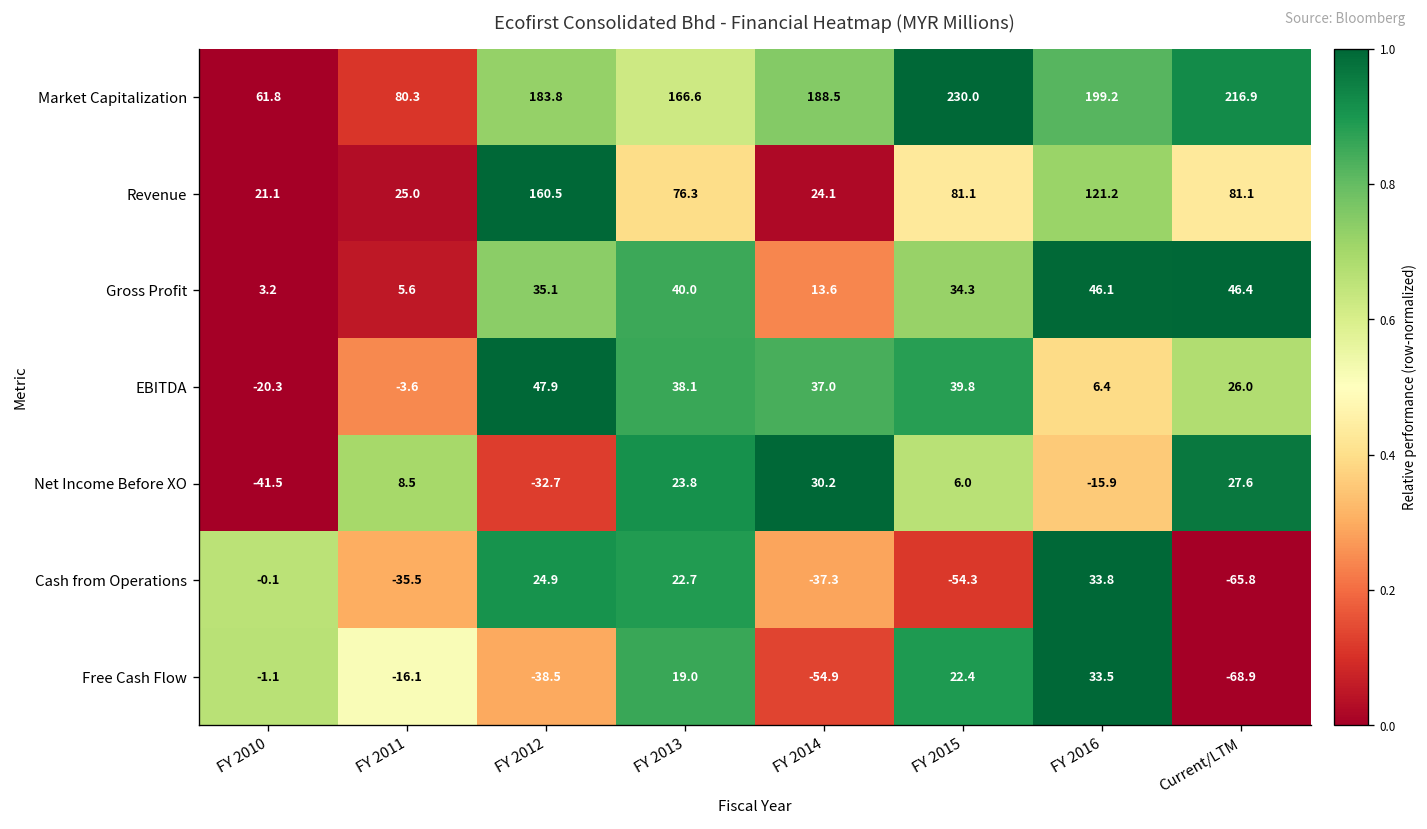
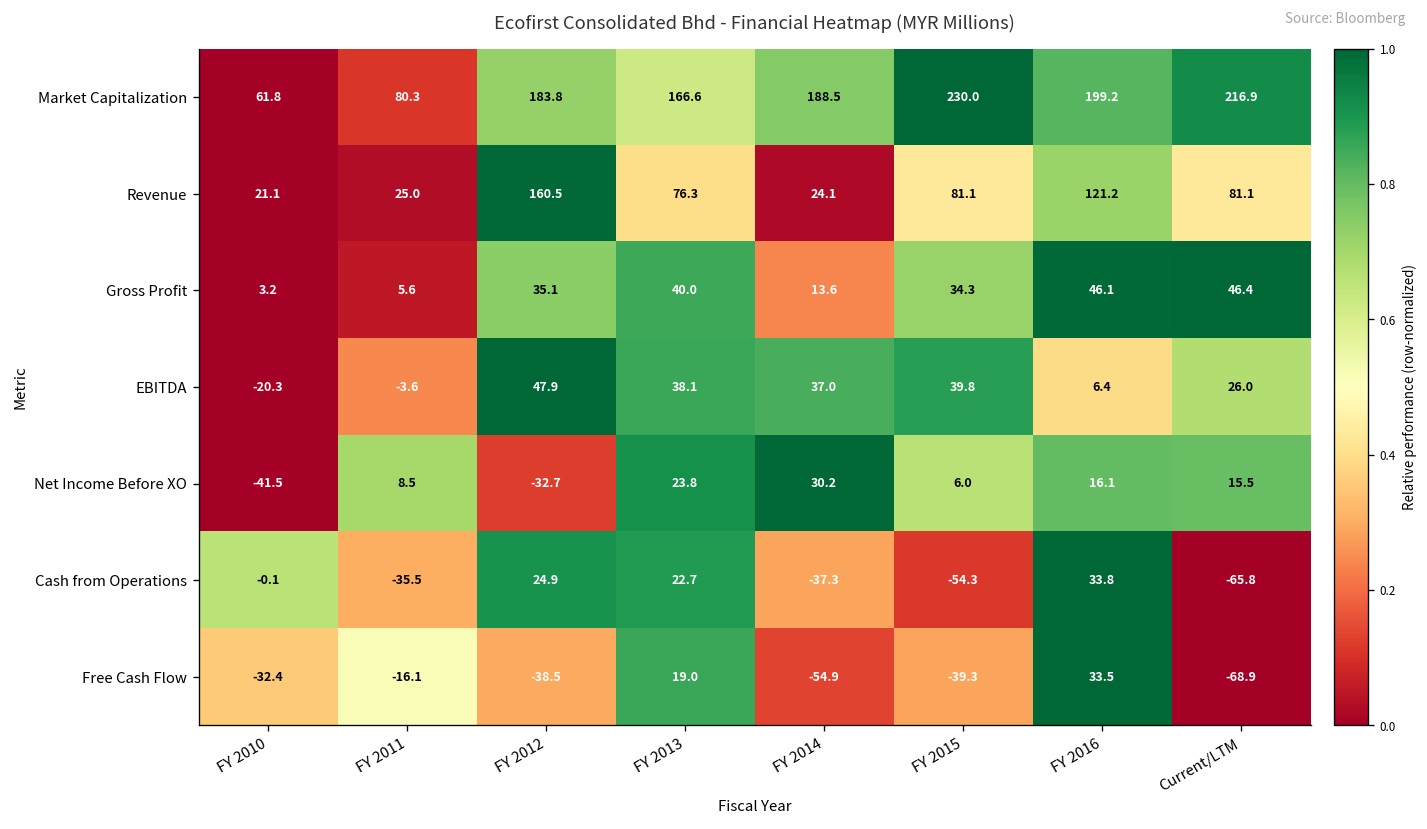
Net Income Before XO, FY 2016: -15.9 -> 16.1
Net Income Before XO, Current/LTM: 27.6 -> 15.5
Free Cash Flow, FY 2010: -1.1 -> -32.4
Free Cash Flow, FY 2015: 22.4 -> -39.3
